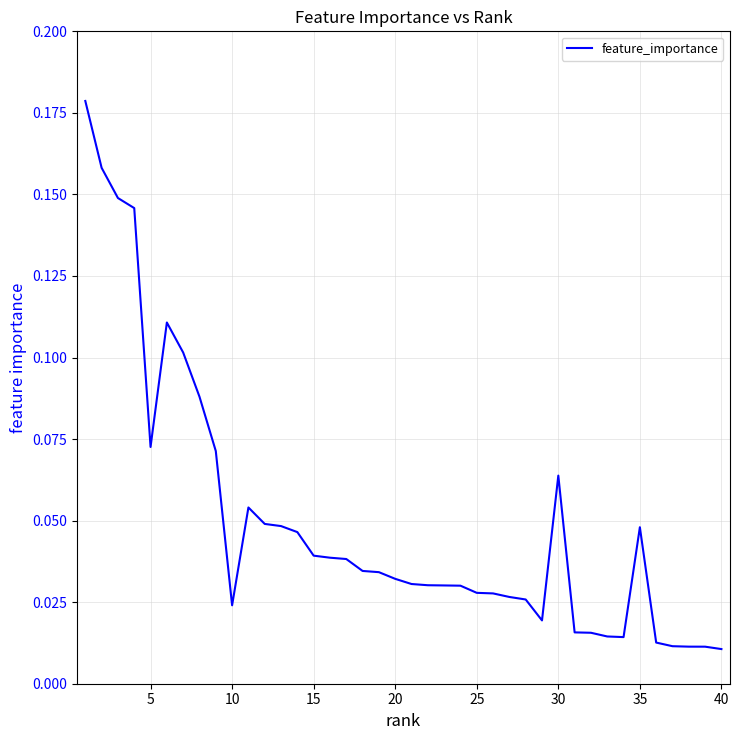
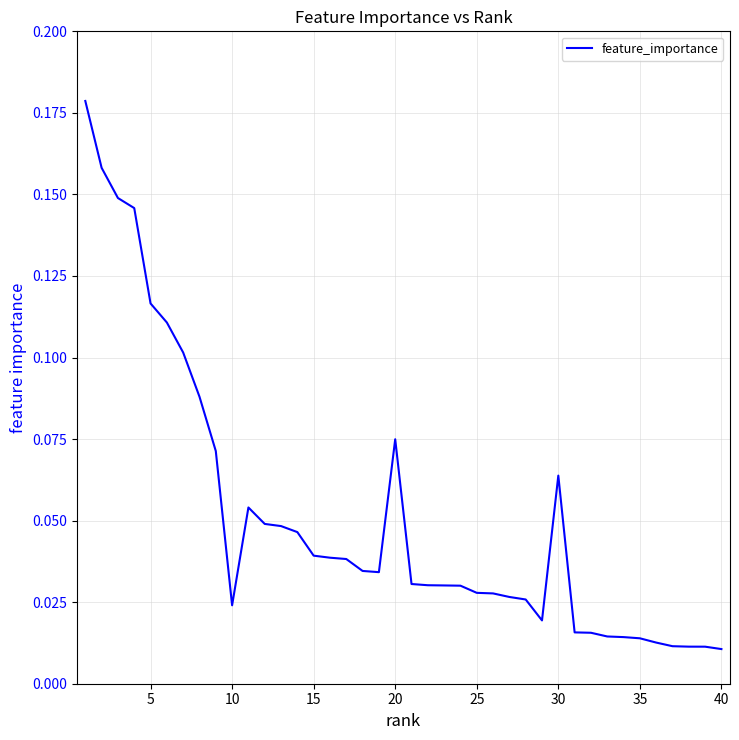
5: 0.073 -> 0.117
20: 0.032 -> 0.075
35: 0.048 -> 0.014
